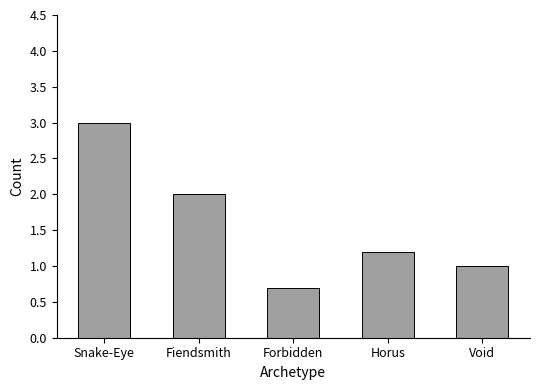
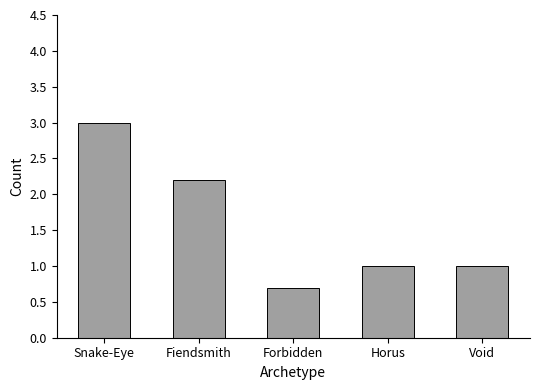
Fiendsmith: 2.0 -> 2.2
Horus: 1.2 -> 1.0
